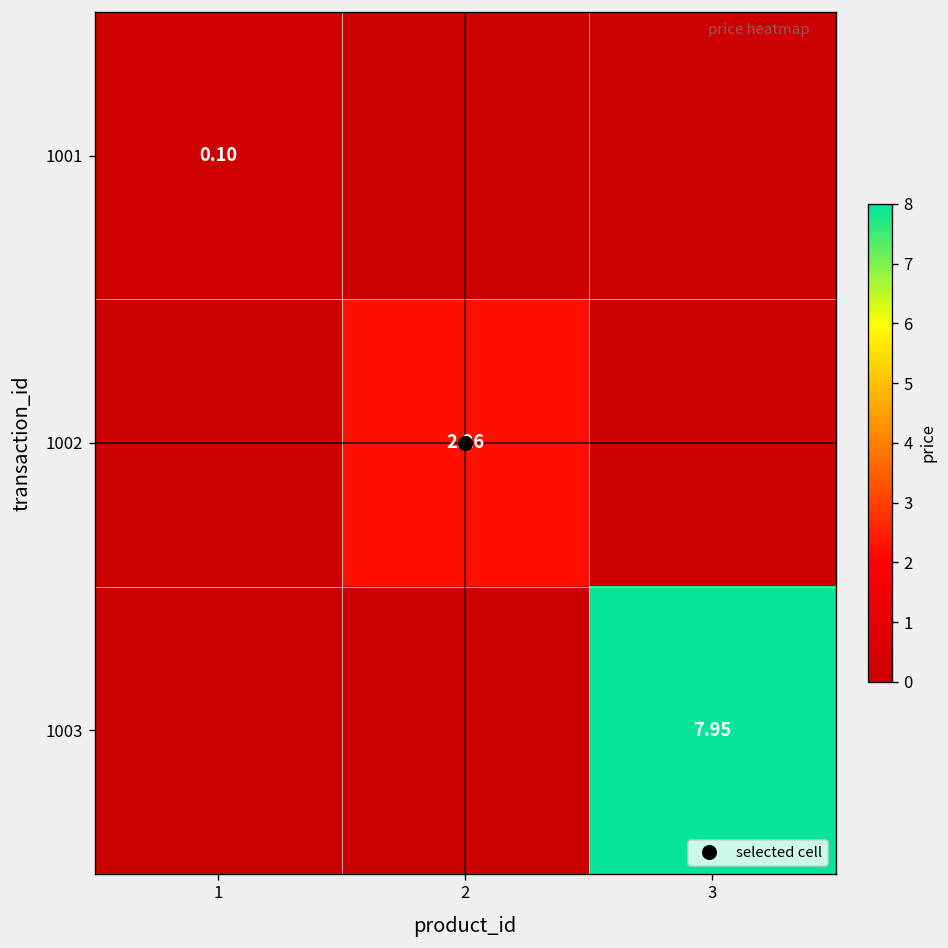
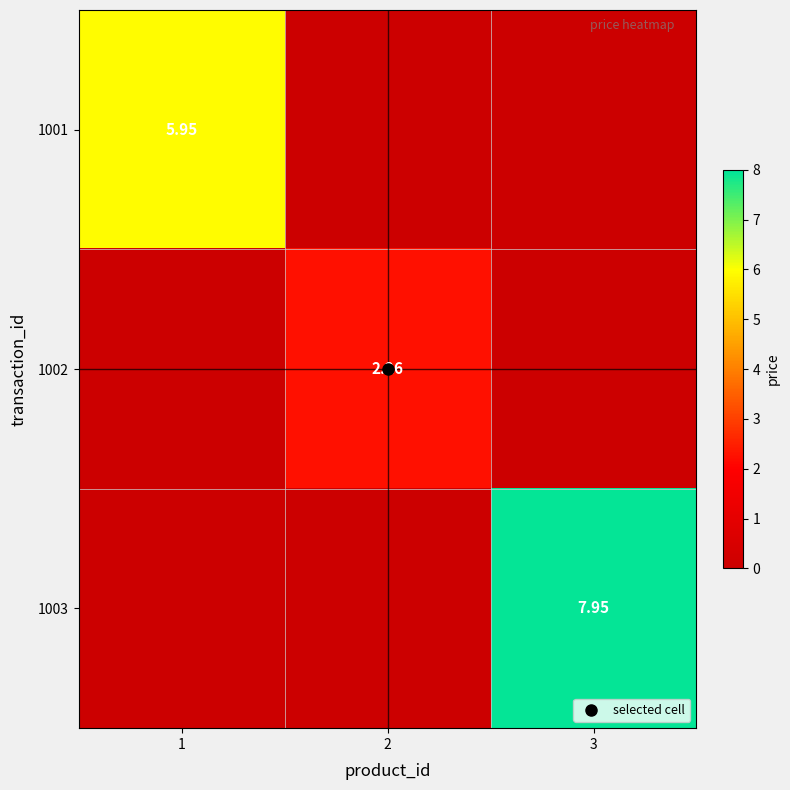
1001, 1: 0.10 -> 5.95
